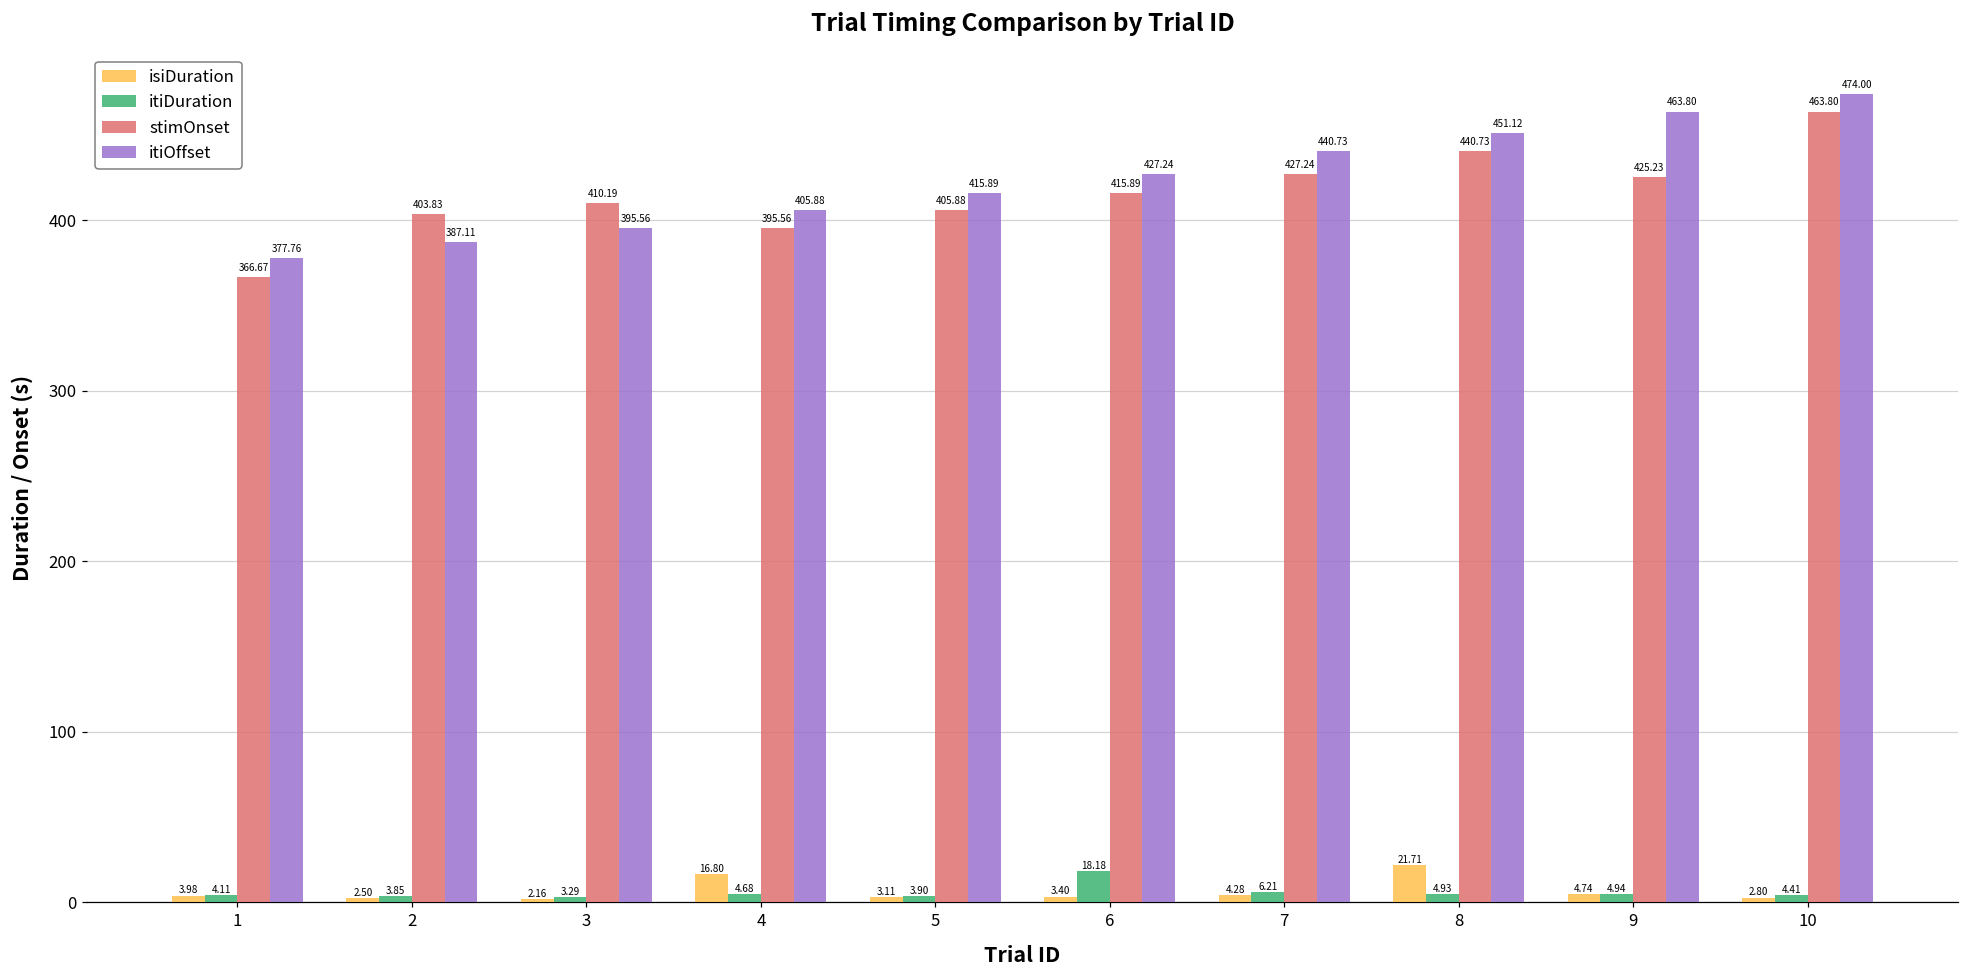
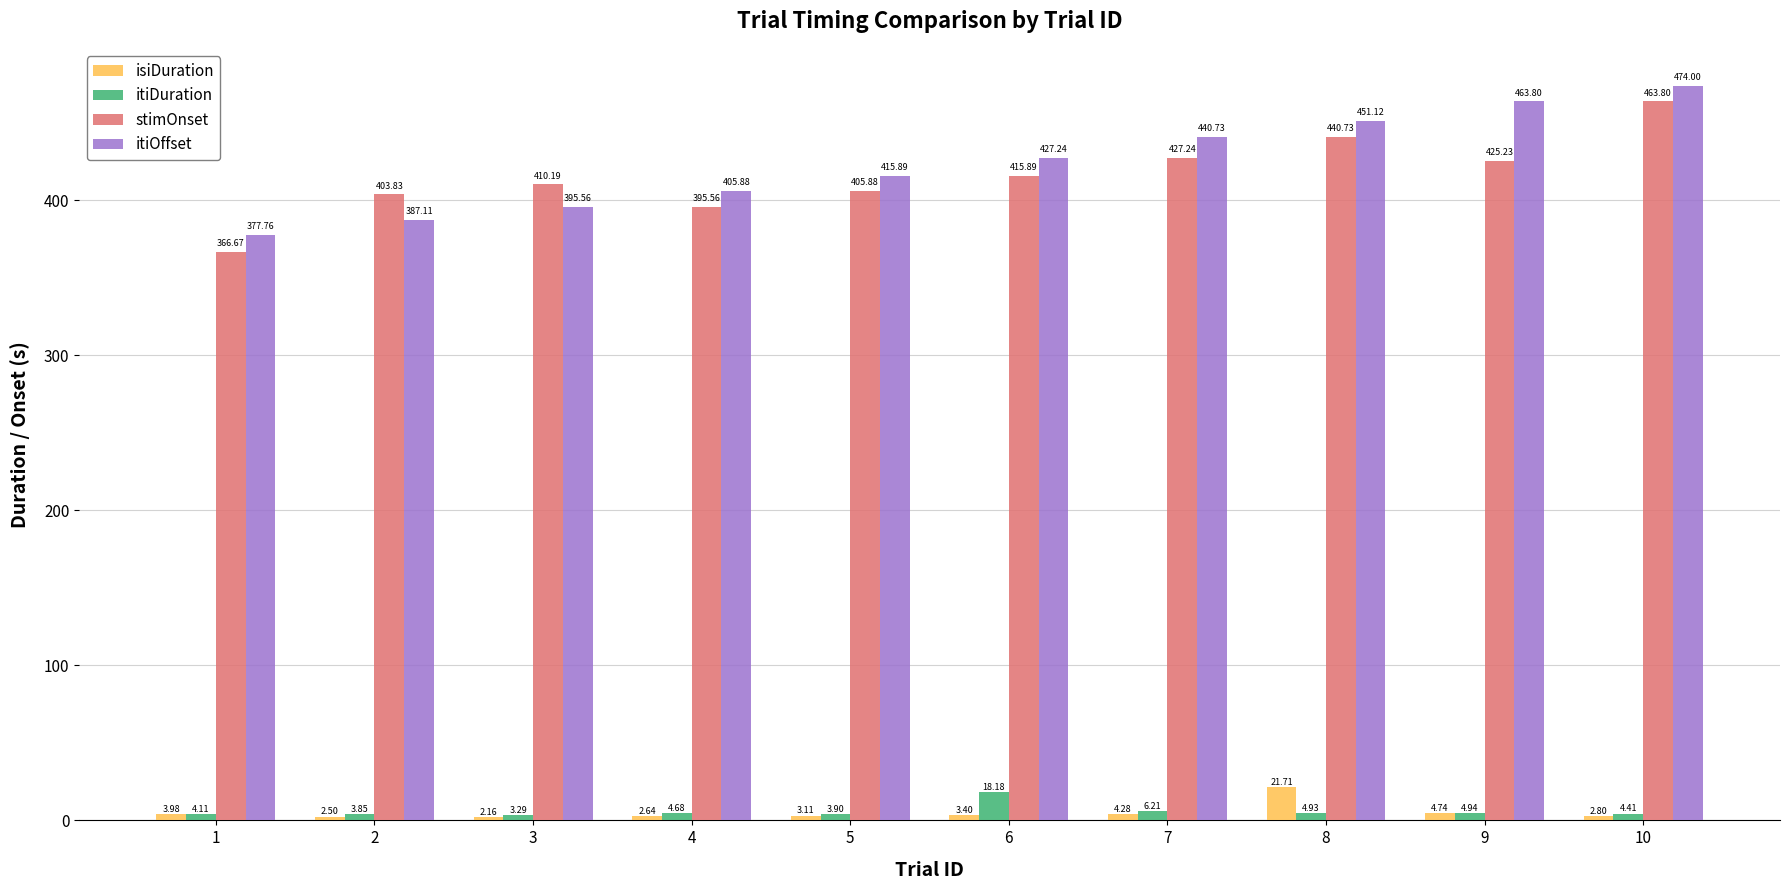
isiDuration, 4: 16.80 -> 2.64
